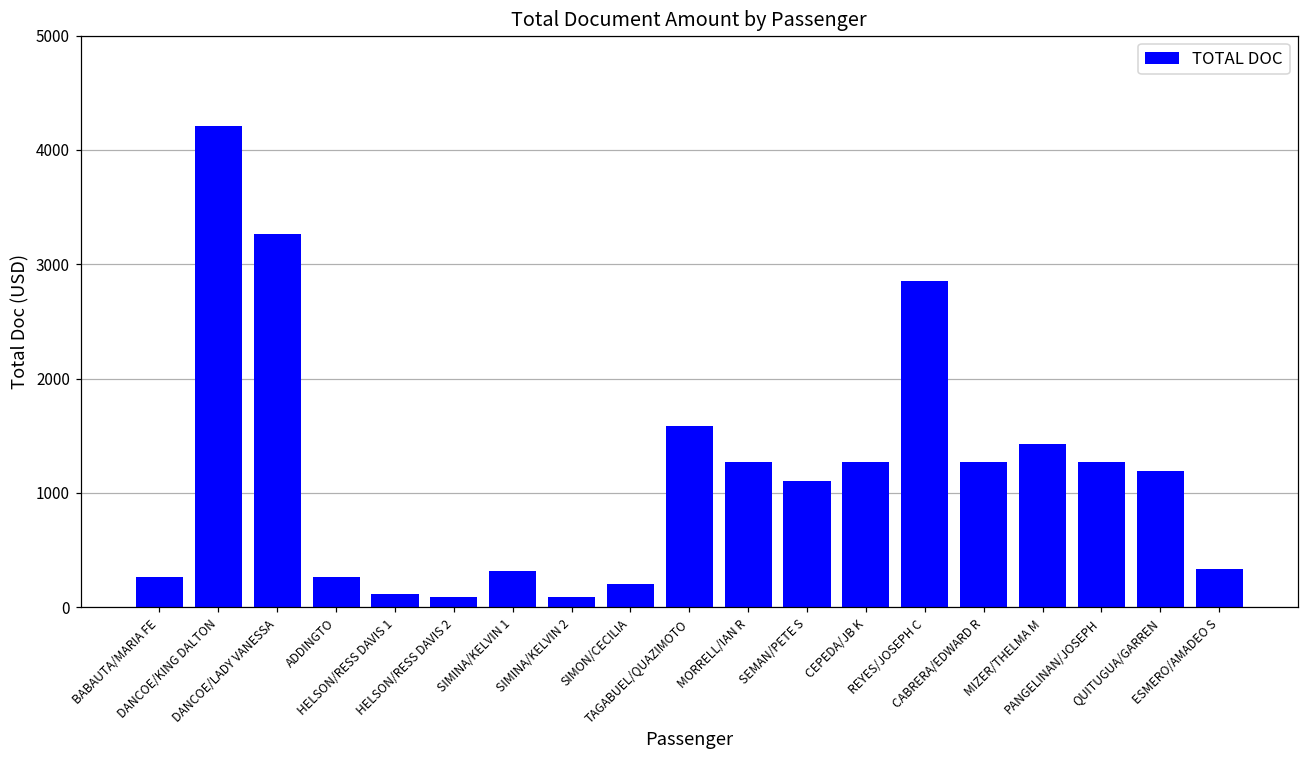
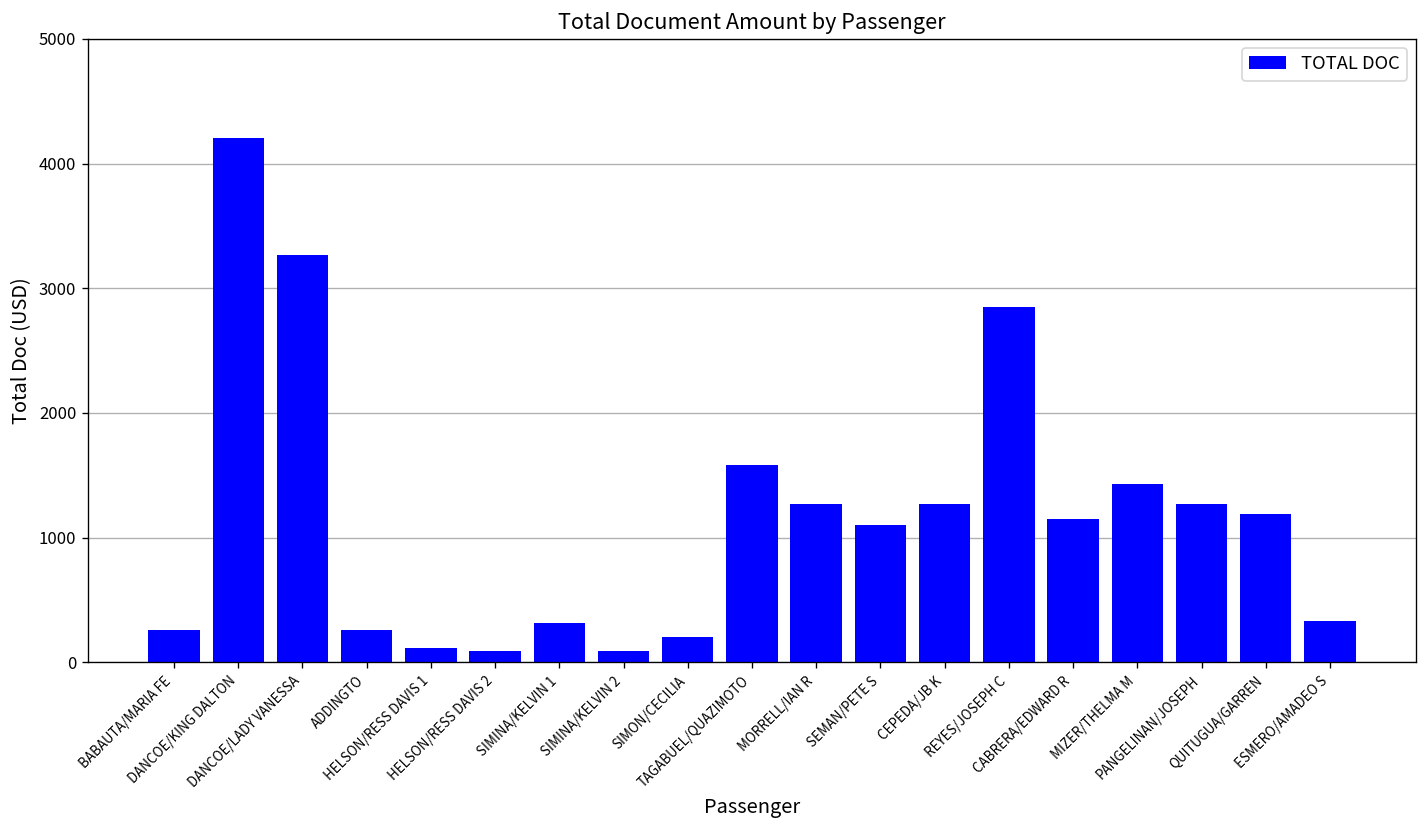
CABRERA/EDWARD R: 1270 -> 1150
